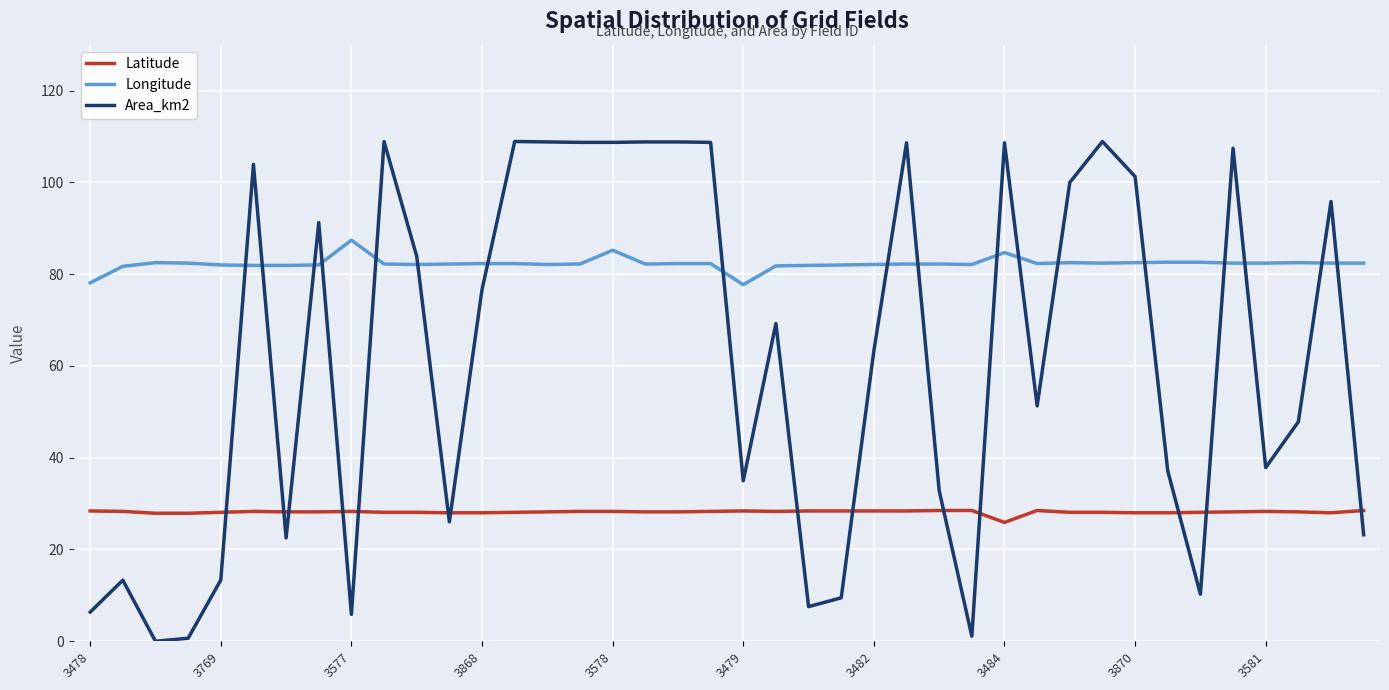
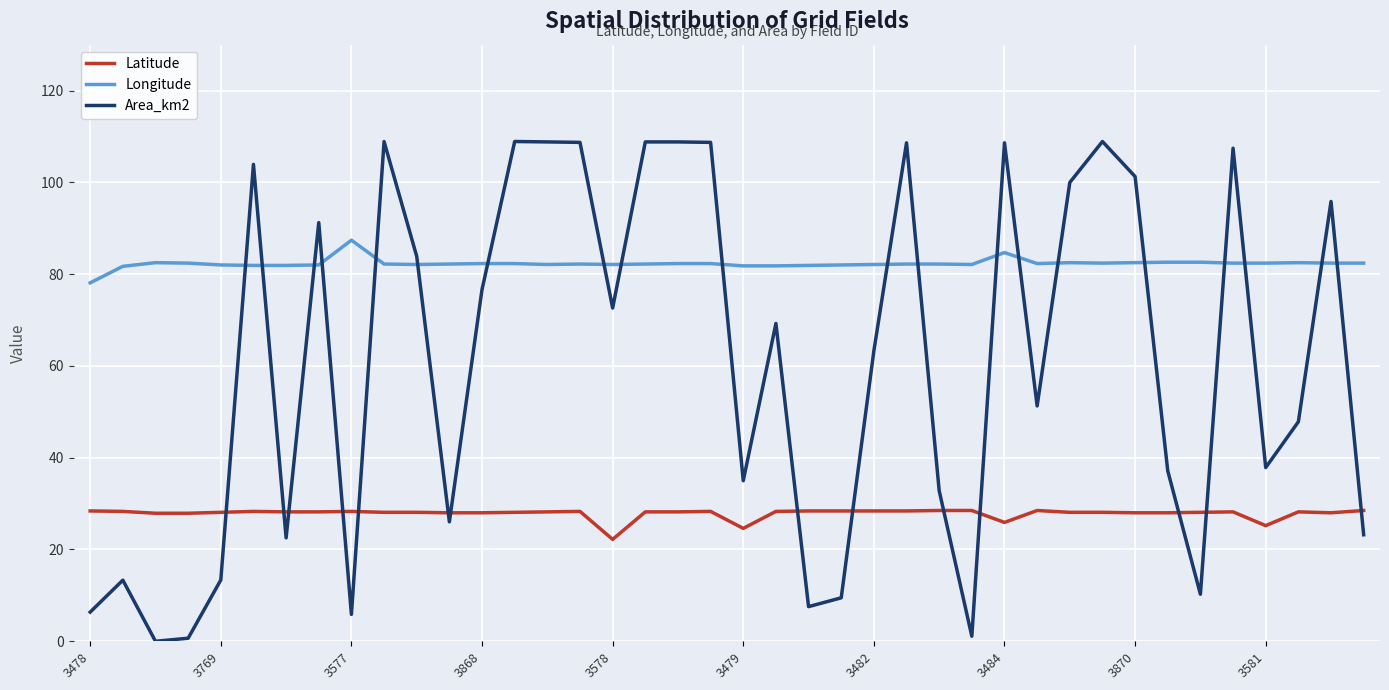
Latitude, 3578: 28 -> 22
Longitude, 3578: 85 -> 82
Area_km2, 3578: 109 -> 73
Latitude, 3479: 28 -> 25
Longitude, 3479: 78 -> 82
Latitude, 3581: 28 -> 25
